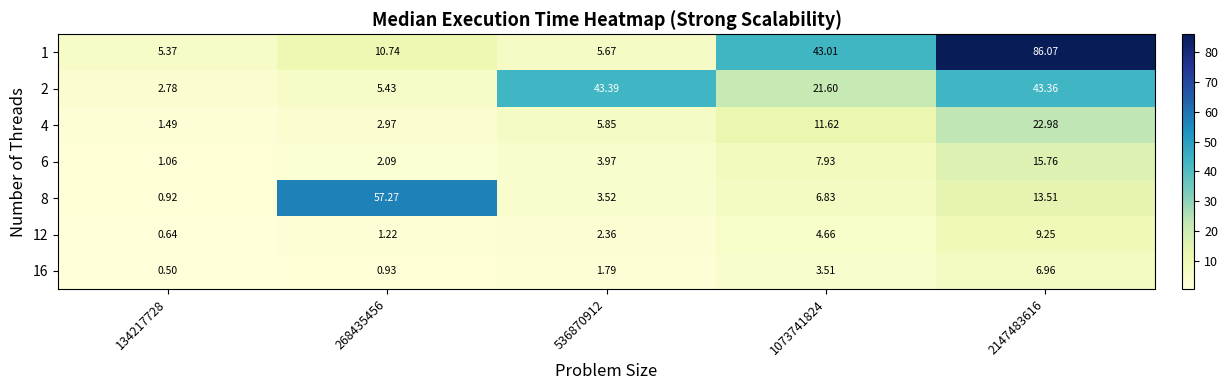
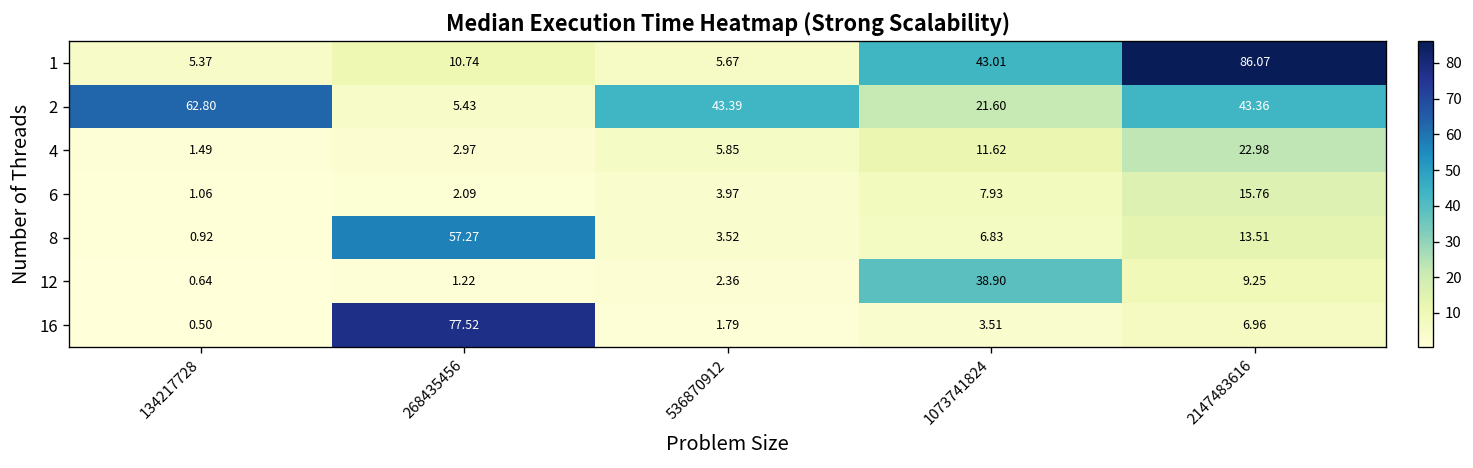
2, 134217728: 2.78 -> 62.80
12, 1073741824: 4.66 -> 38.90
16, 268435456: 0.93 -> 77.52
